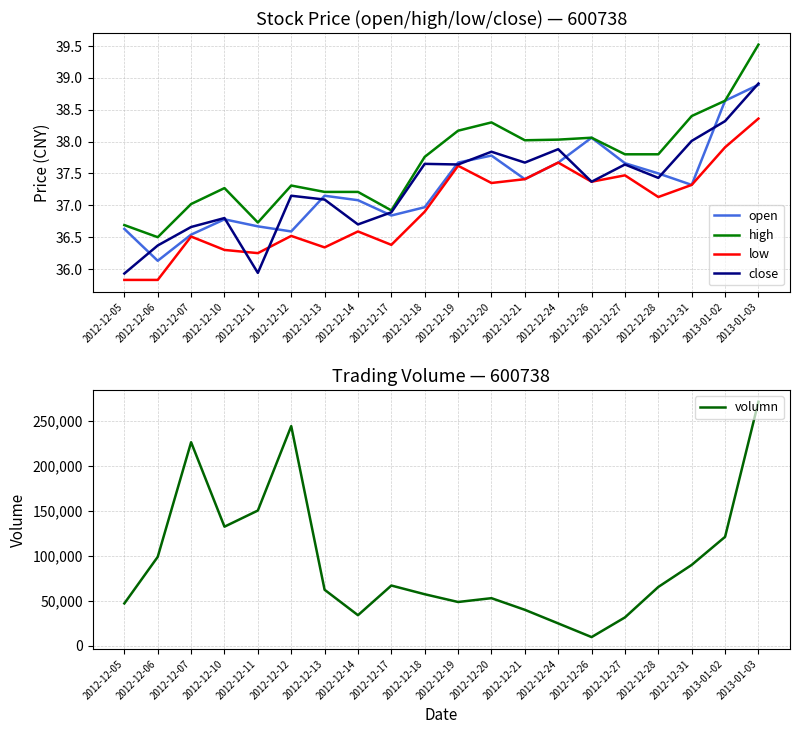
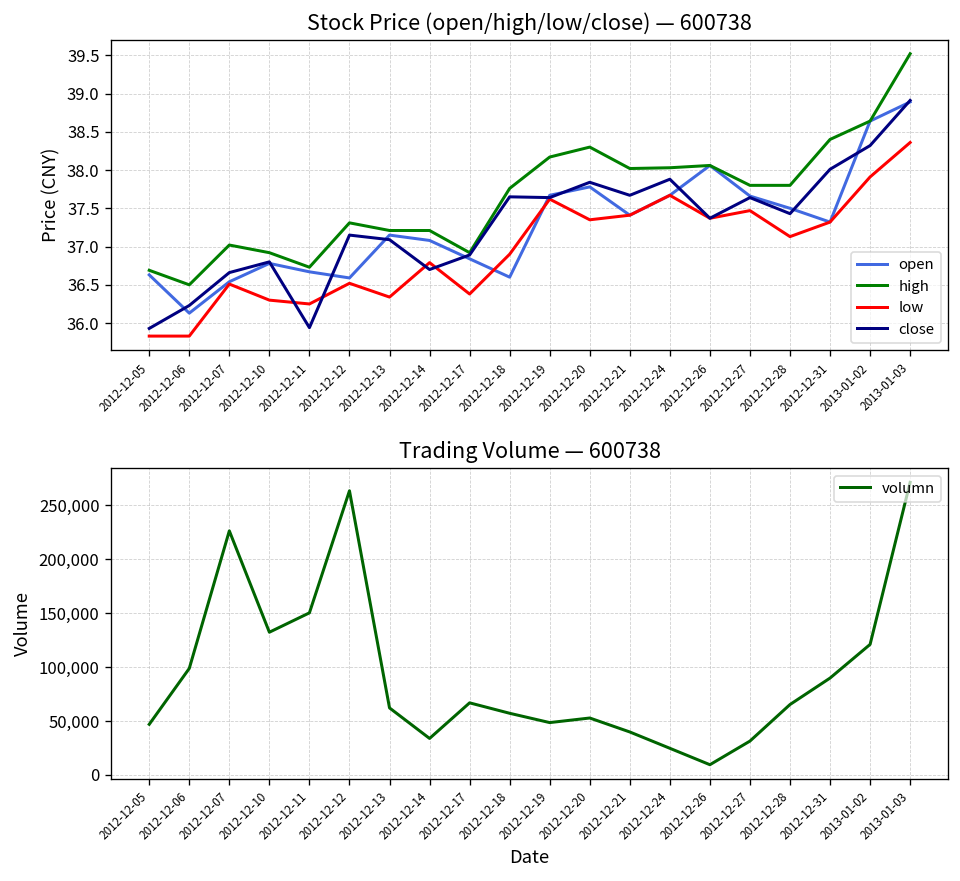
Stock Price (open/high/low/close) — 600738, close, 2012-12-06: 36.4 -> 36.2
Stock Price (open/high/low/close) — 600738, high, 2012-12-10: 37.3 -> 36.9
Stock Price (open/high/low/close) — 600738, low, 2012-12-14: 36.6 -> 36.8
Stock Price (open/high/low/close) — 600738, open, 2012-12-18: 37.0 -> 36.6
Trading Volume — 600738, 2012-12-12: 240,000 -> 260,000
